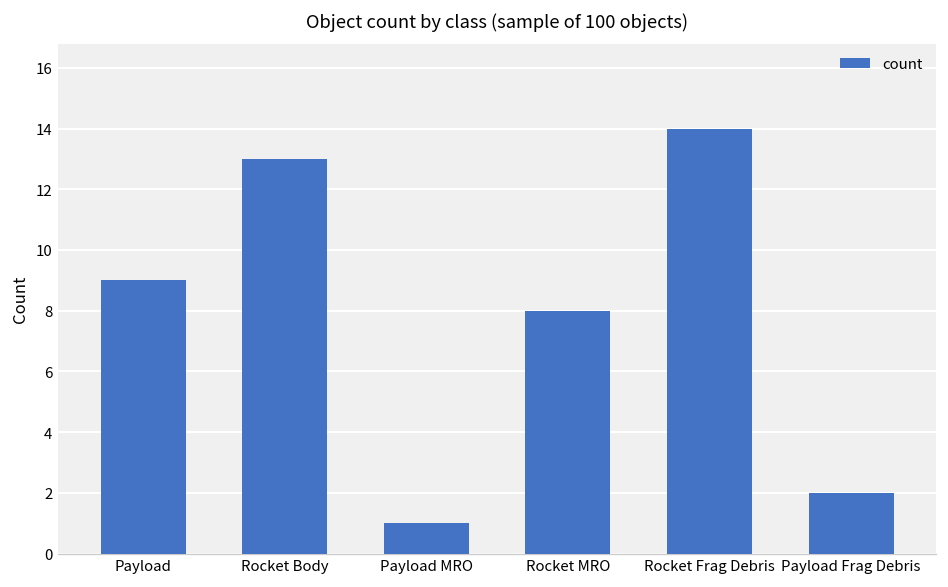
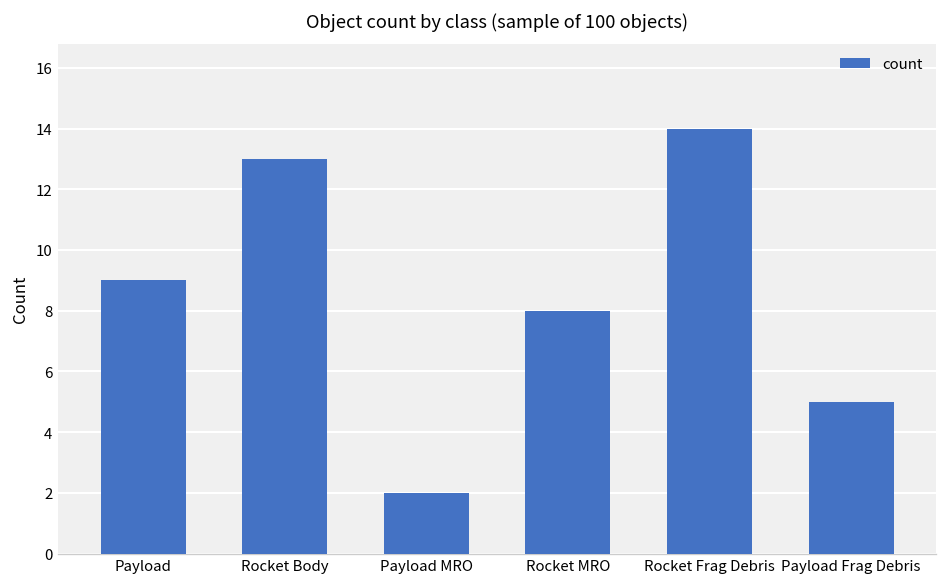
Payload MRO: 1 -> 2
Payload Frag Debris: 2 -> 5
